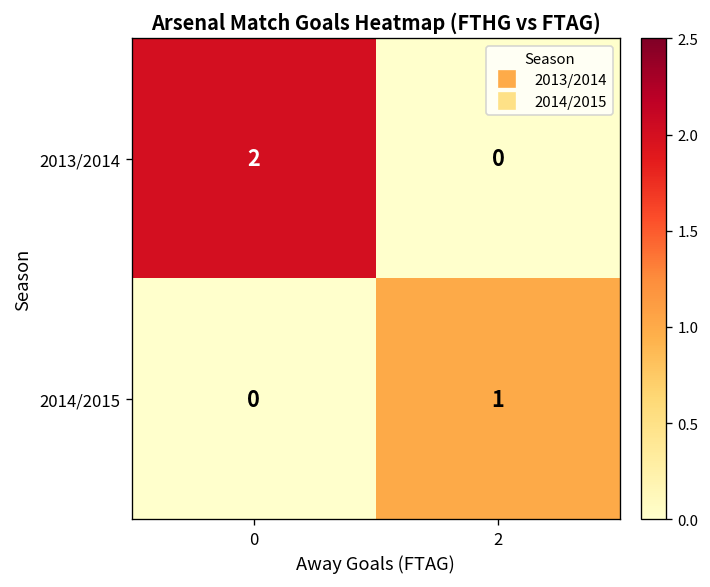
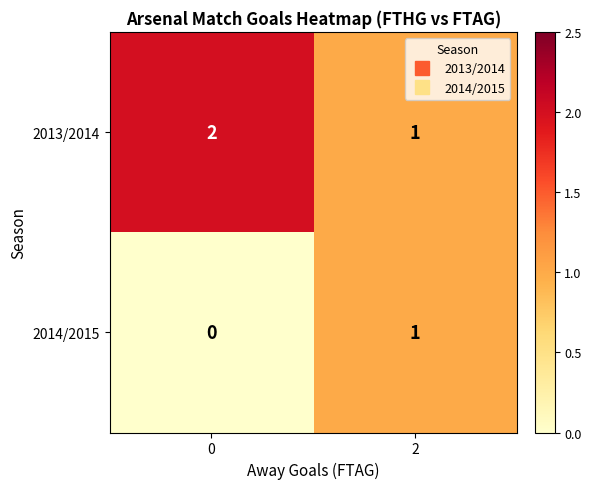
2013/2014, 2: 0 -> 1
